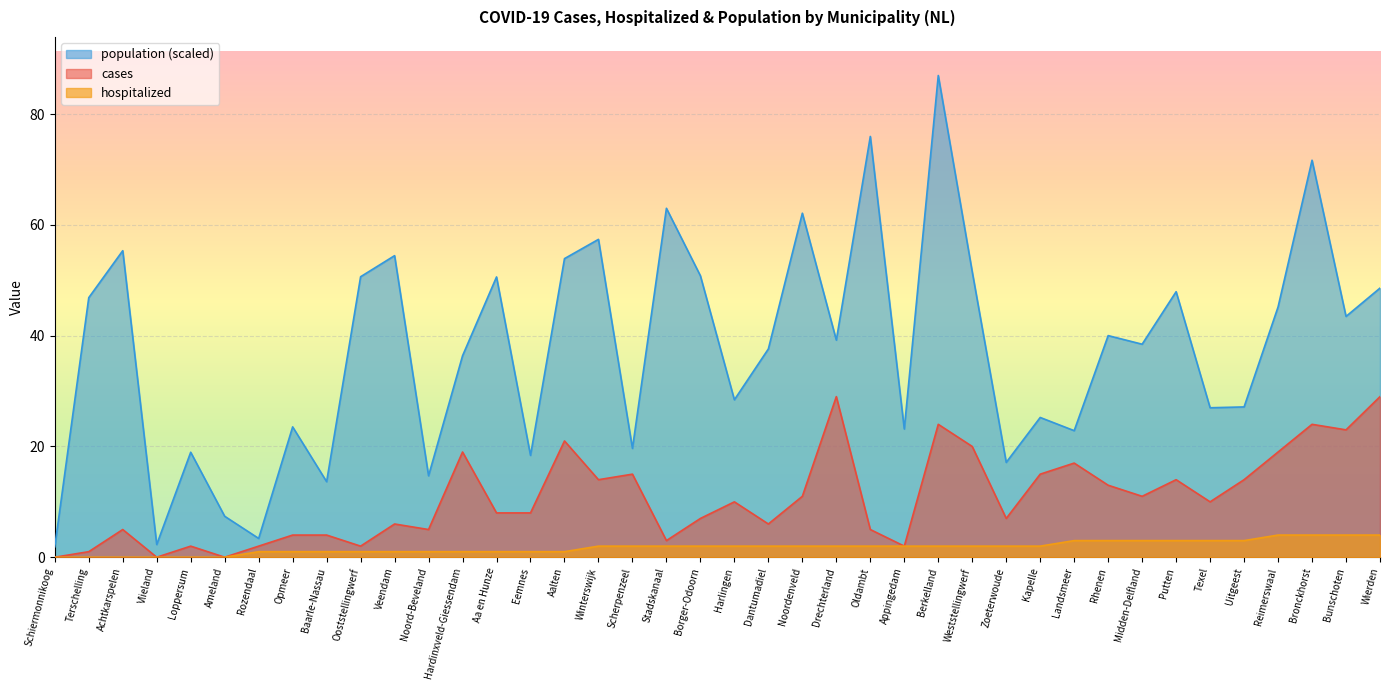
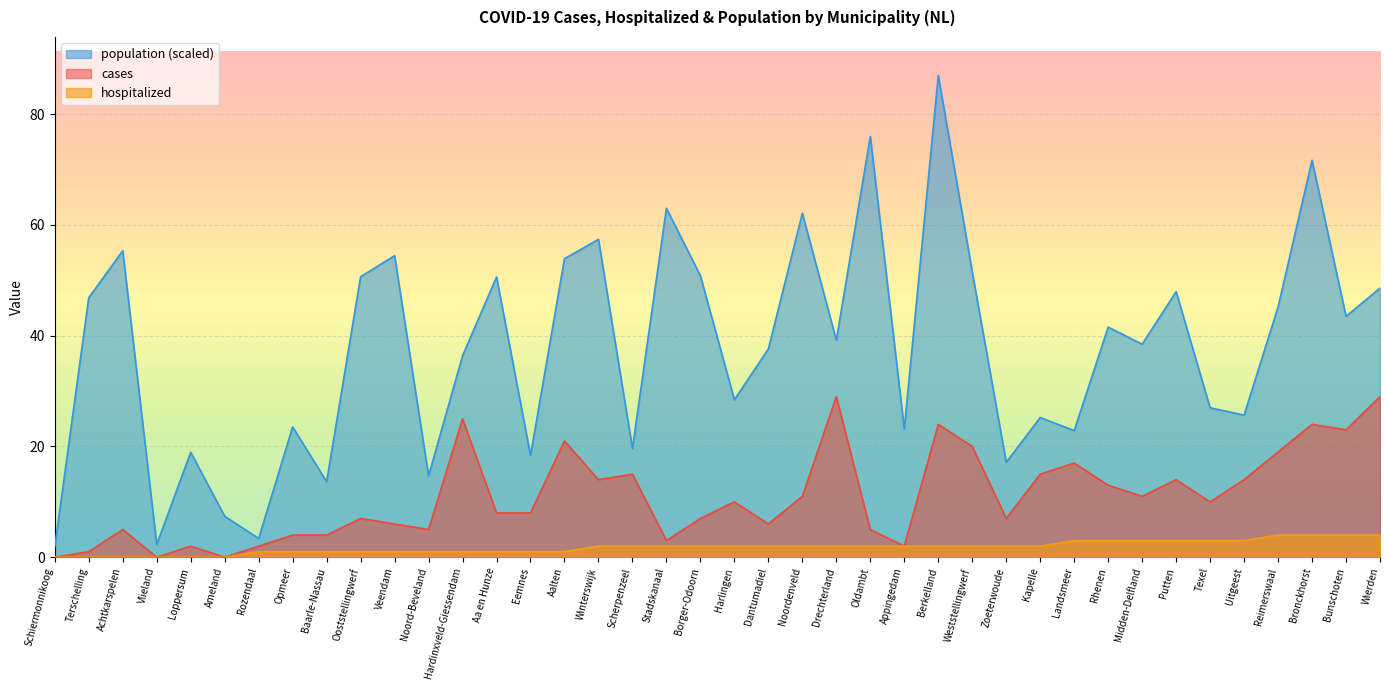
cases, Ooststellingwerf: 2 -> 7
cases, Hardinxveld-Giessendam: 19 -> 25
population (scaled), Rhenen: 40 -> 42
population (scaled), Uitgeest: 27 -> 26
